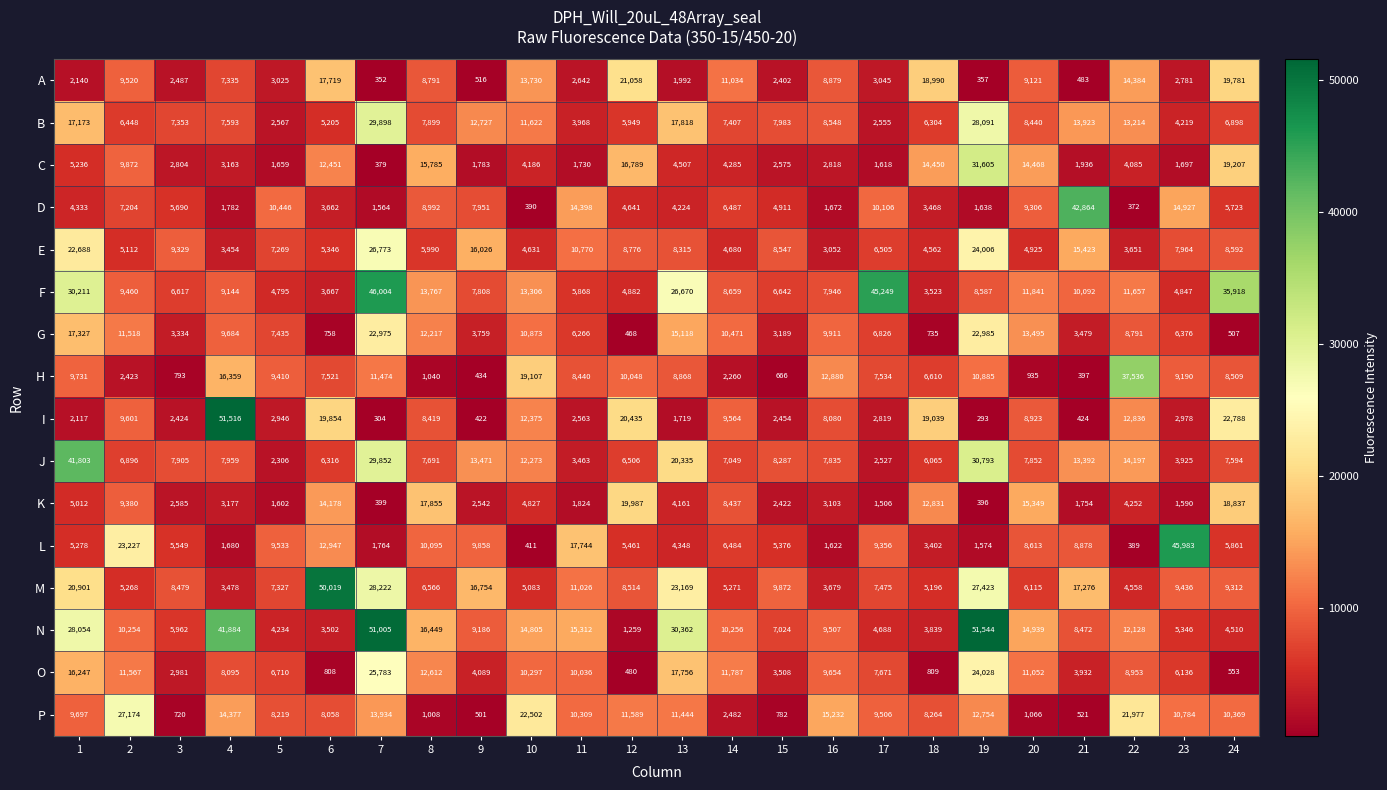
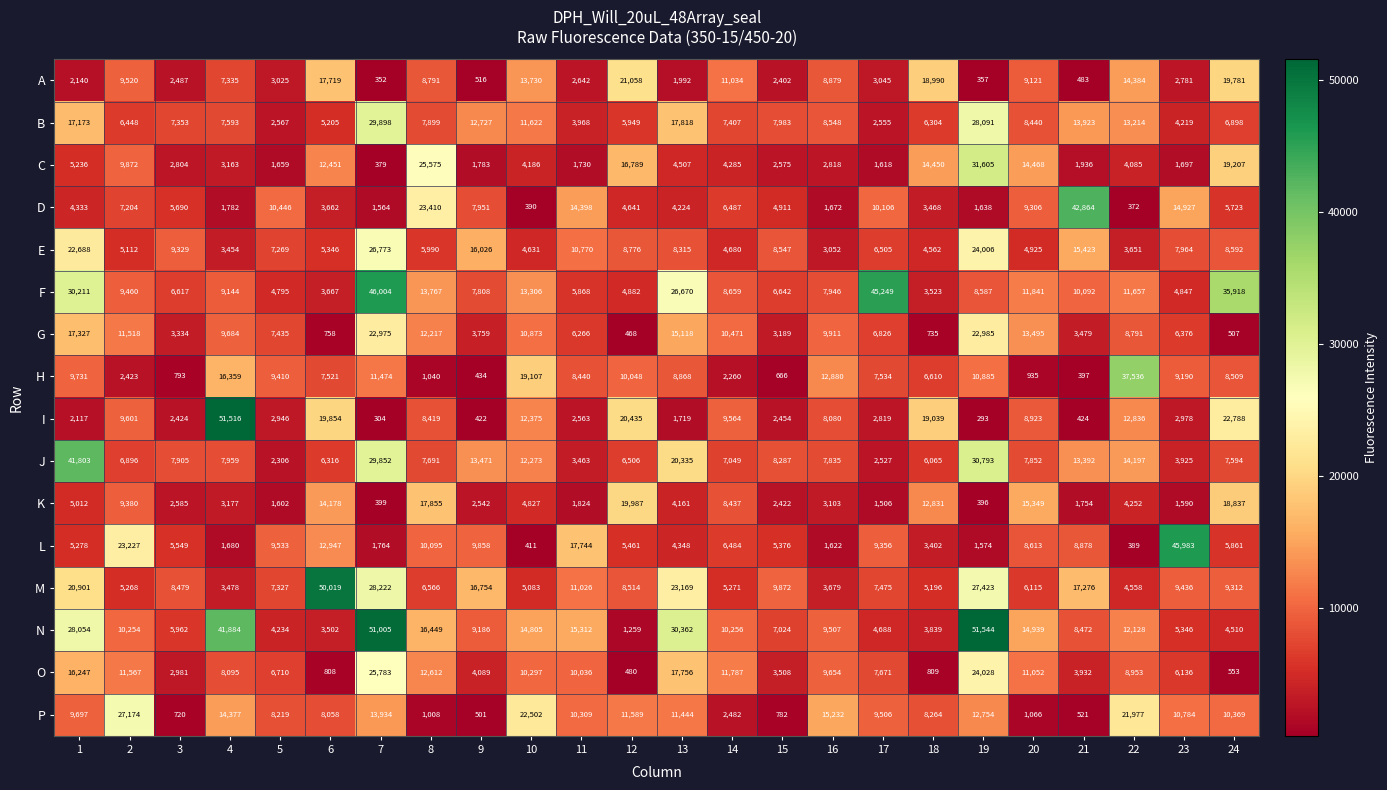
C, 8: 15,785 -> 25,575
D, 8: 8,992 -> 23,410
